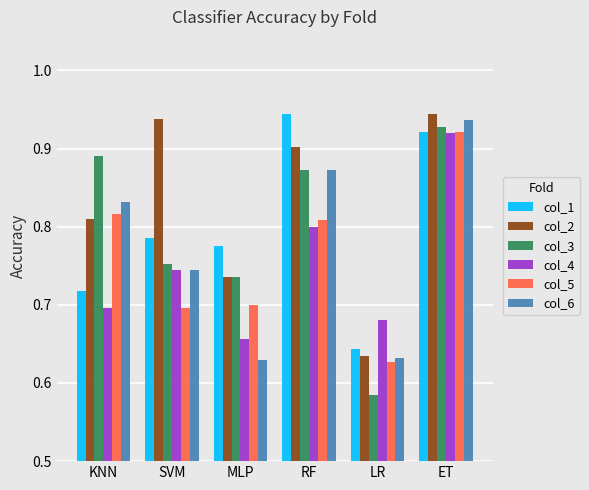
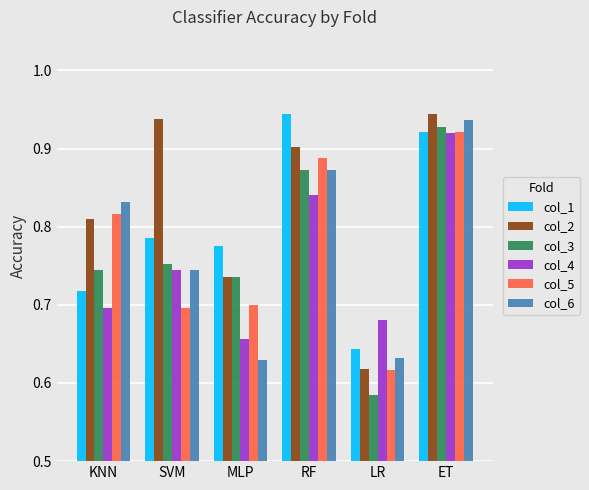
col_3, KNN: 0.89 -> 0.74
col_4, RF: 0.80 -> 0.84
col_5, RF: 0.81 -> 0.89
col_2, LR: 0.63 -> 0.62
col_5, LR: 0.63 -> 0.62
